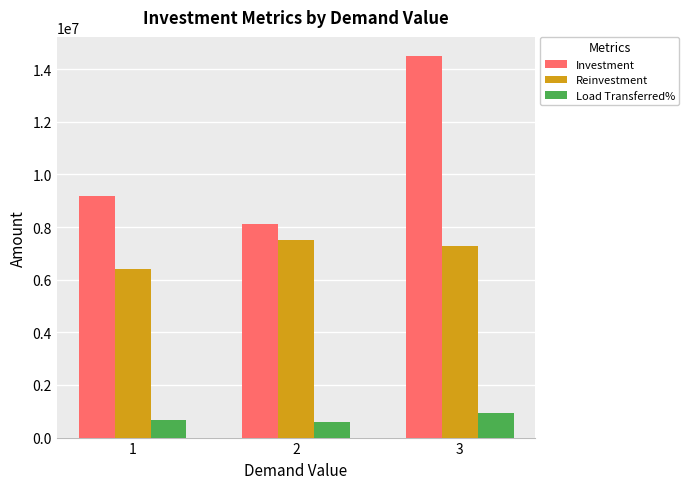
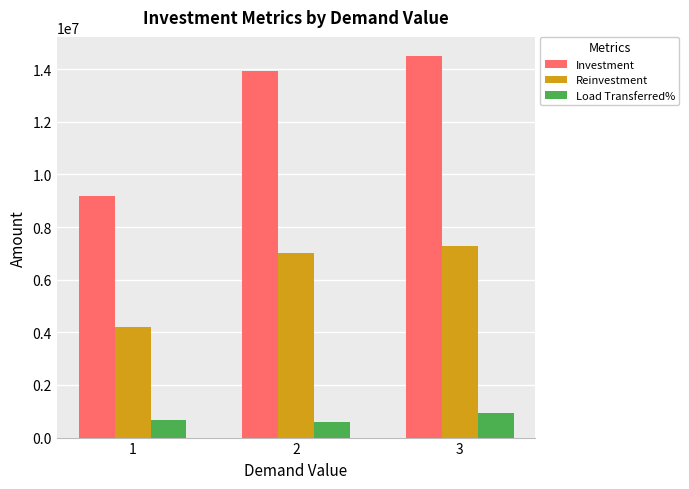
Reinvestment, 1: 6400000 -> 4200000
Investment, 2: 8100000 -> 13900000
Reinvestment, 2: 7500000 -> 7000000
